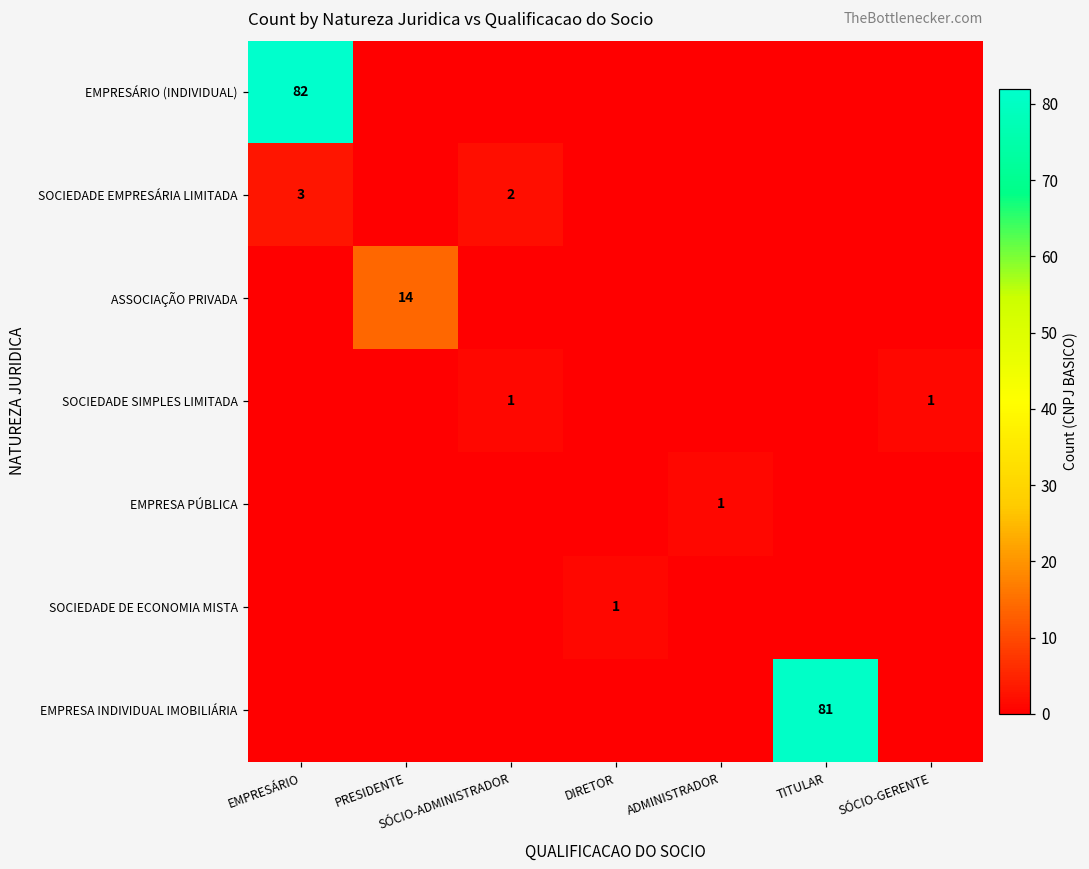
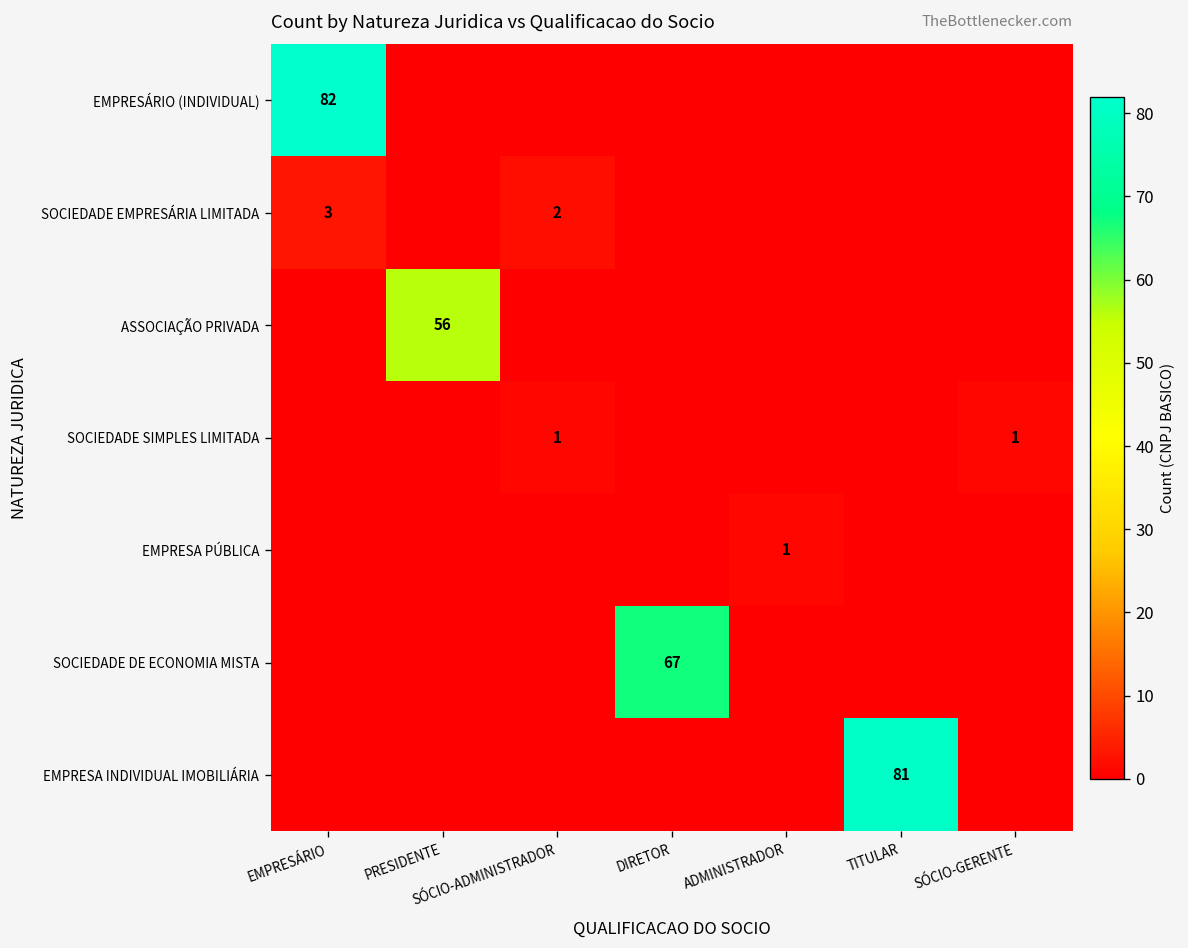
ASSOCIAÇÃO PRIVADA, PRESIDENTE: 14 -> 56
SOCIEDADE DE ECONOMIA MISTA, DIRETOR: 1 -> 67
